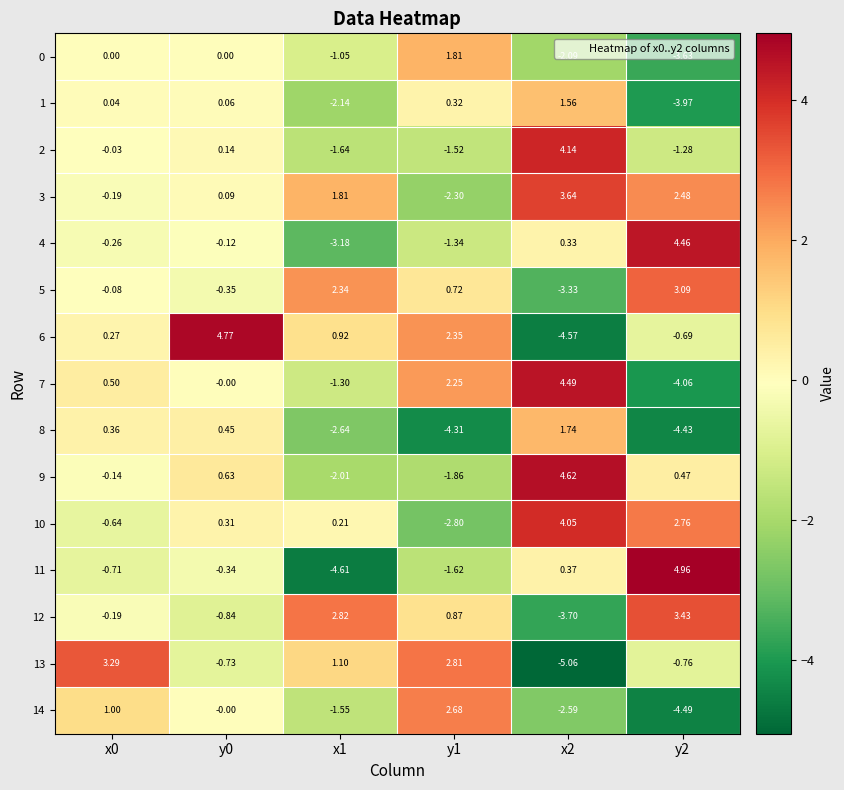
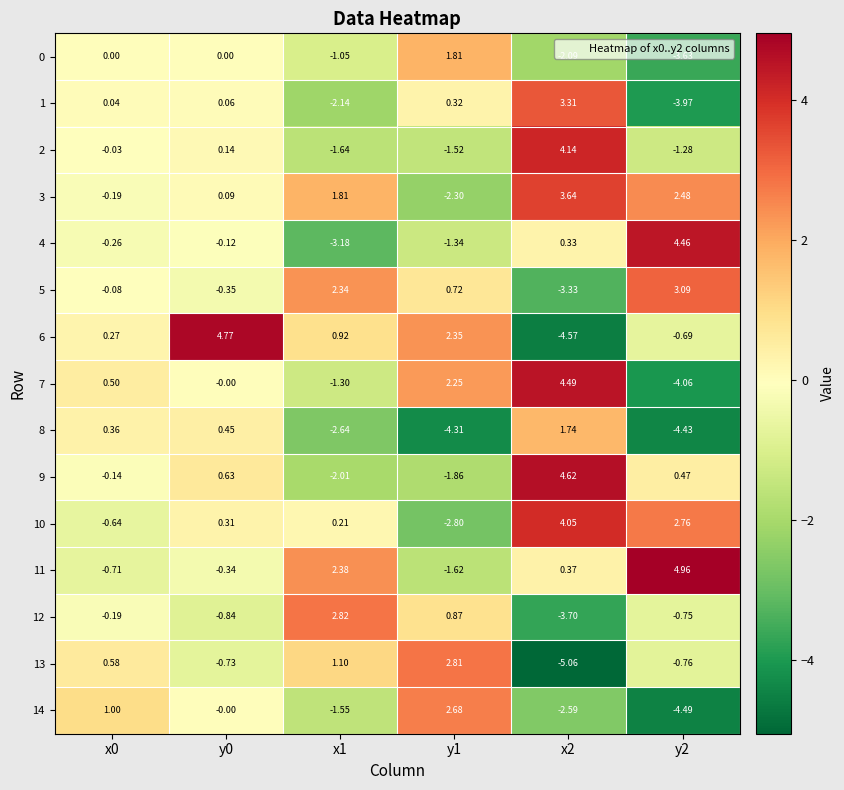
1, x2: 1.56 -> 3.31
11, x1: -4.61 -> 2.38
12, y2: 3.43 -> -0.75
13, x0: 3.29 -> 0.58
